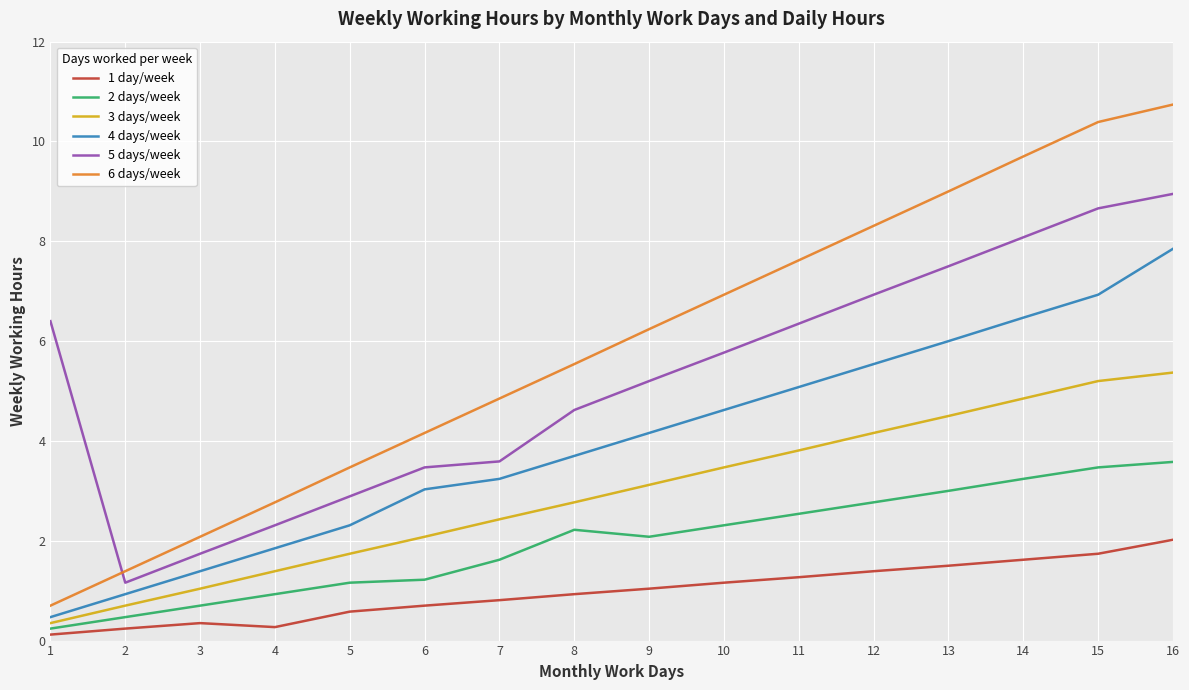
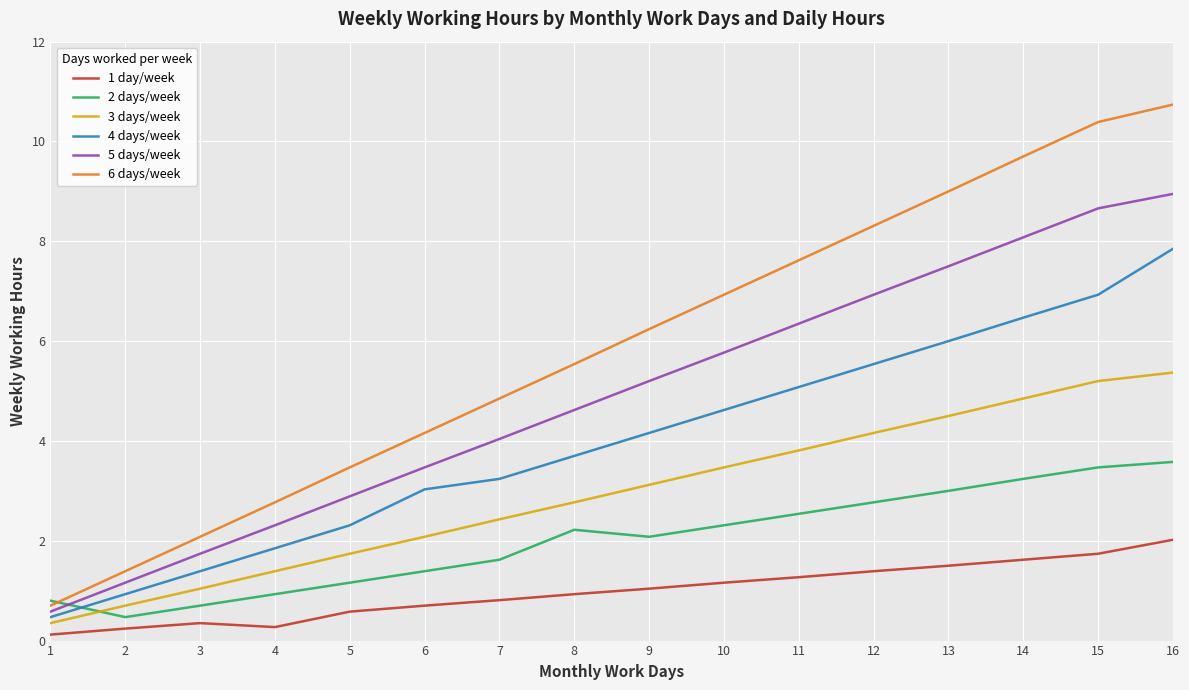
2 days/week, 1: 0.2 -> 0.8
5 days/week, 1: 6.4 -> 0.6
2 days/week, 6: 1.2 -> 1.4
5 days/week, 7: 3.6 -> 4.0
